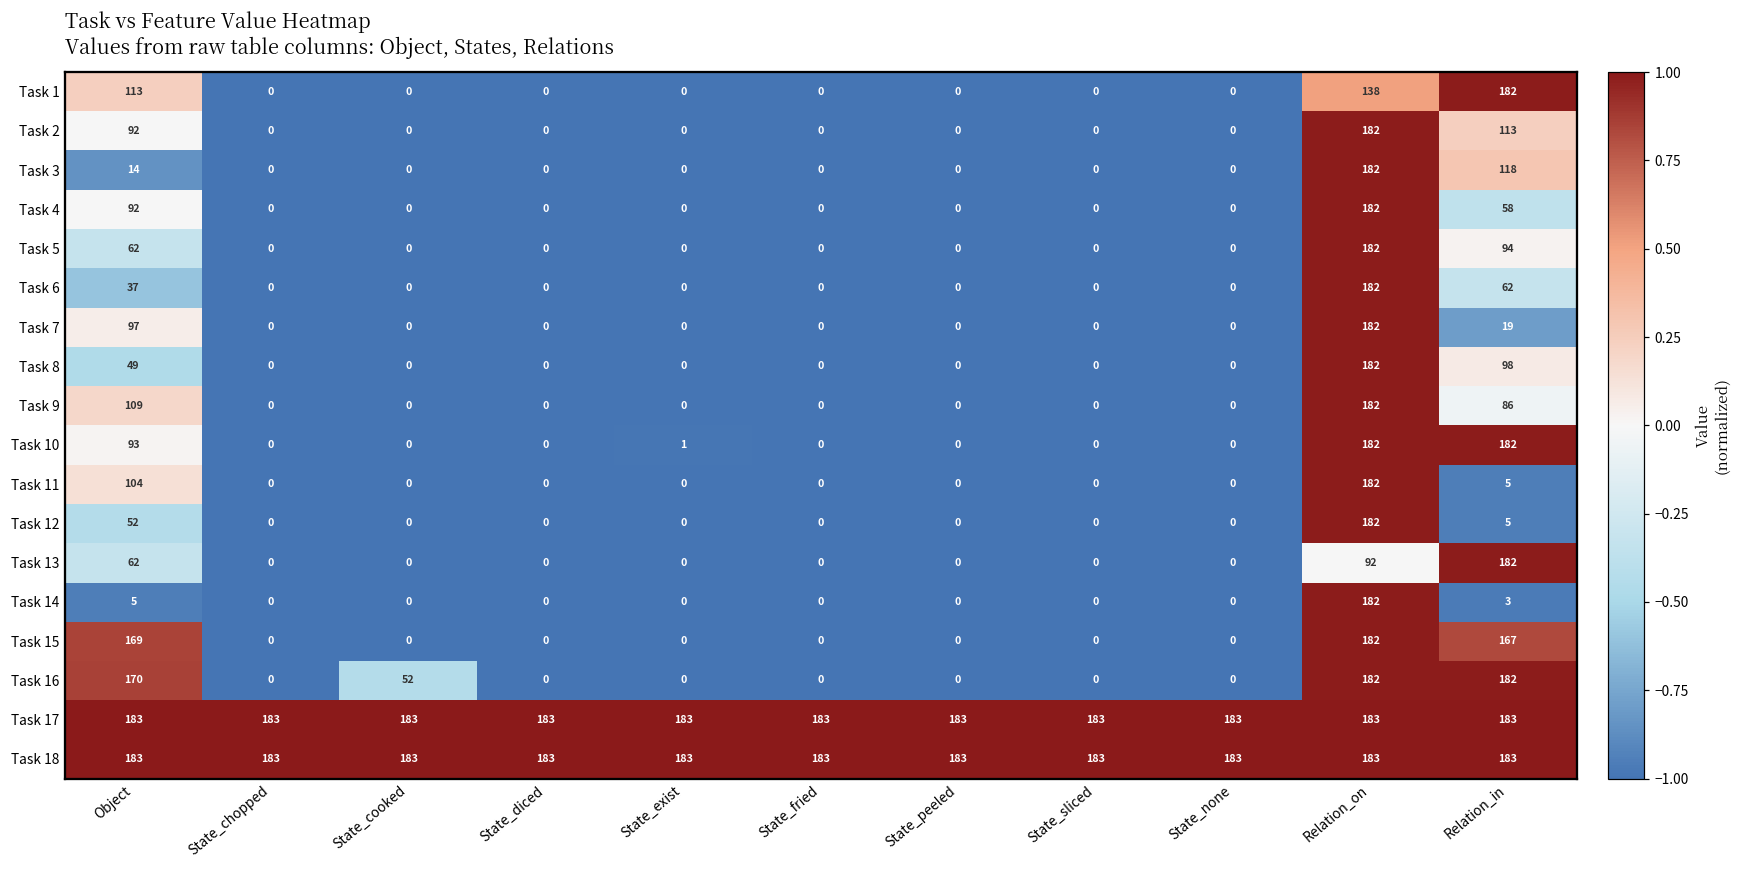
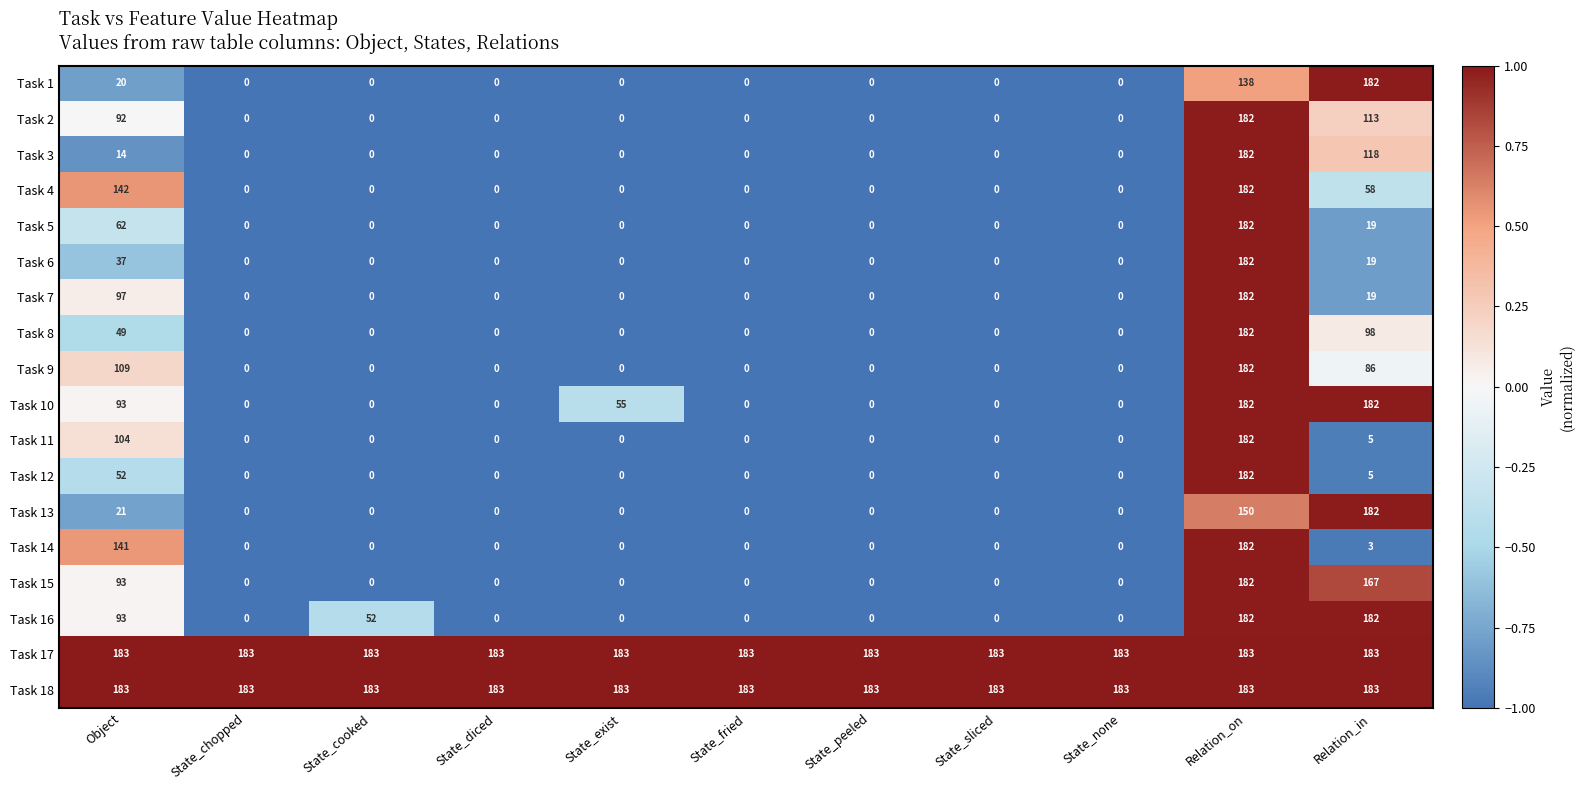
Task 1, Object: 113 -> 20
Task 4, Object: 92 -> 142
Task 5, Relation_in: 94 -> 19
Task 6, Relation_in: 62 -> 19
Task 10, State_exist: 1 -> 55
Task 13, Object: 62 -> 21
Task 13, Relation_on: 92 -> 150
Task 14, Object: 5 -> 141
Task 15, Object: 169 -> 93
Task 16, Object: 170 -> 93
